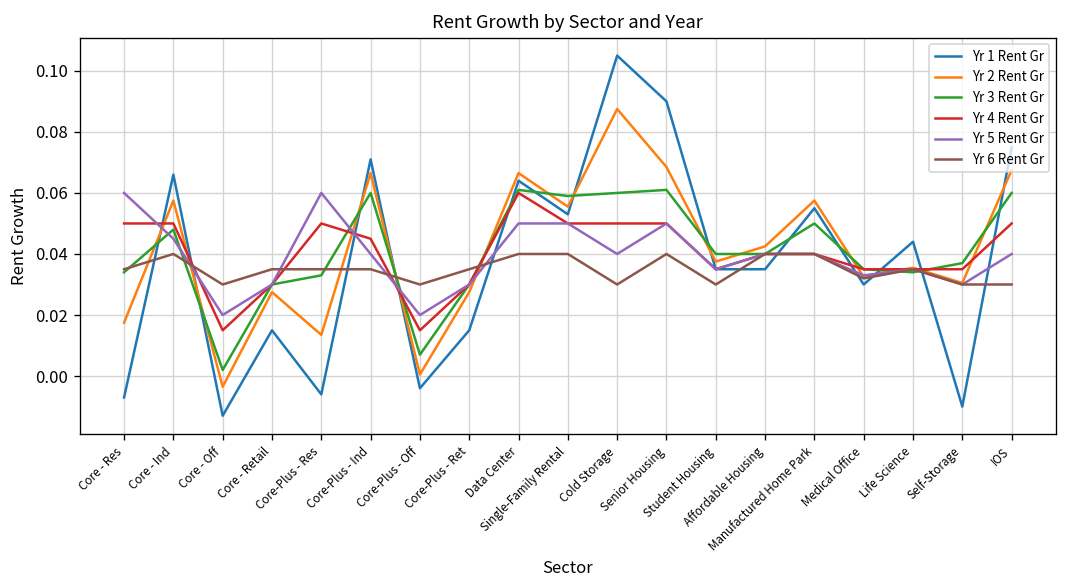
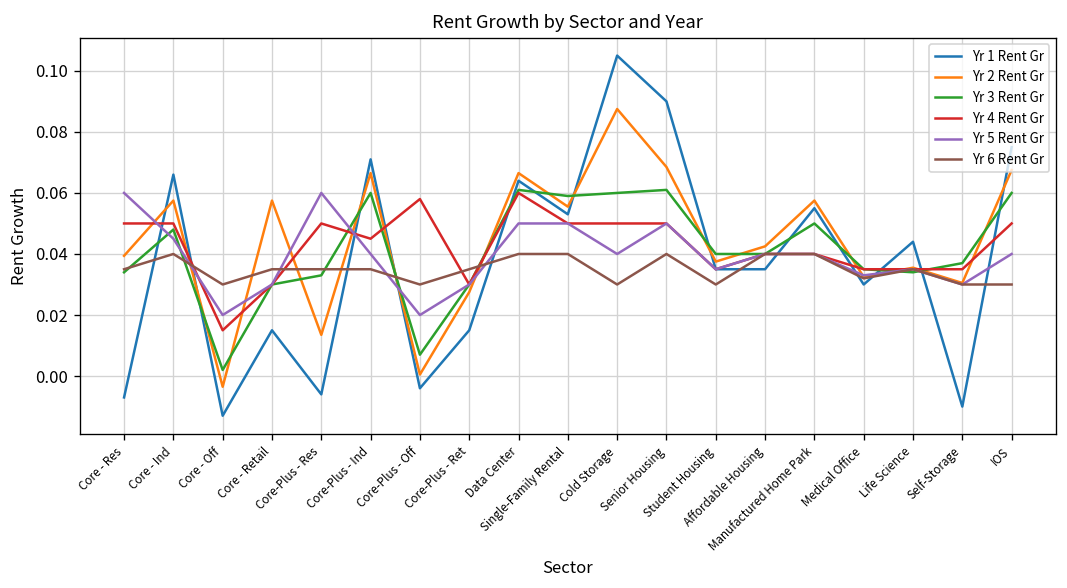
Yr 2 Rent Gr, Core - Res: 0.018 -> 0.039
Yr 2 Rent Gr, Core - Retail: 0.028 -> 0.058
Yr 4 Rent Gr, Core-Plus - Off: 0.015 -> 0.058
